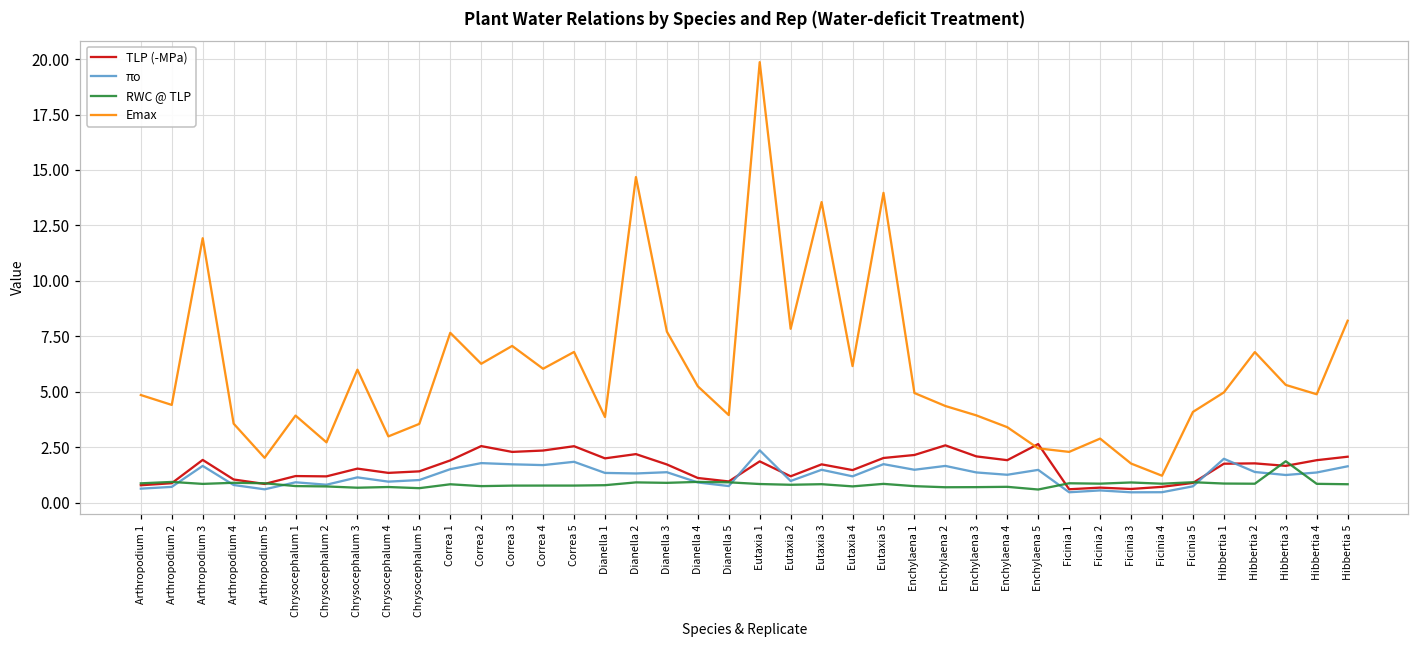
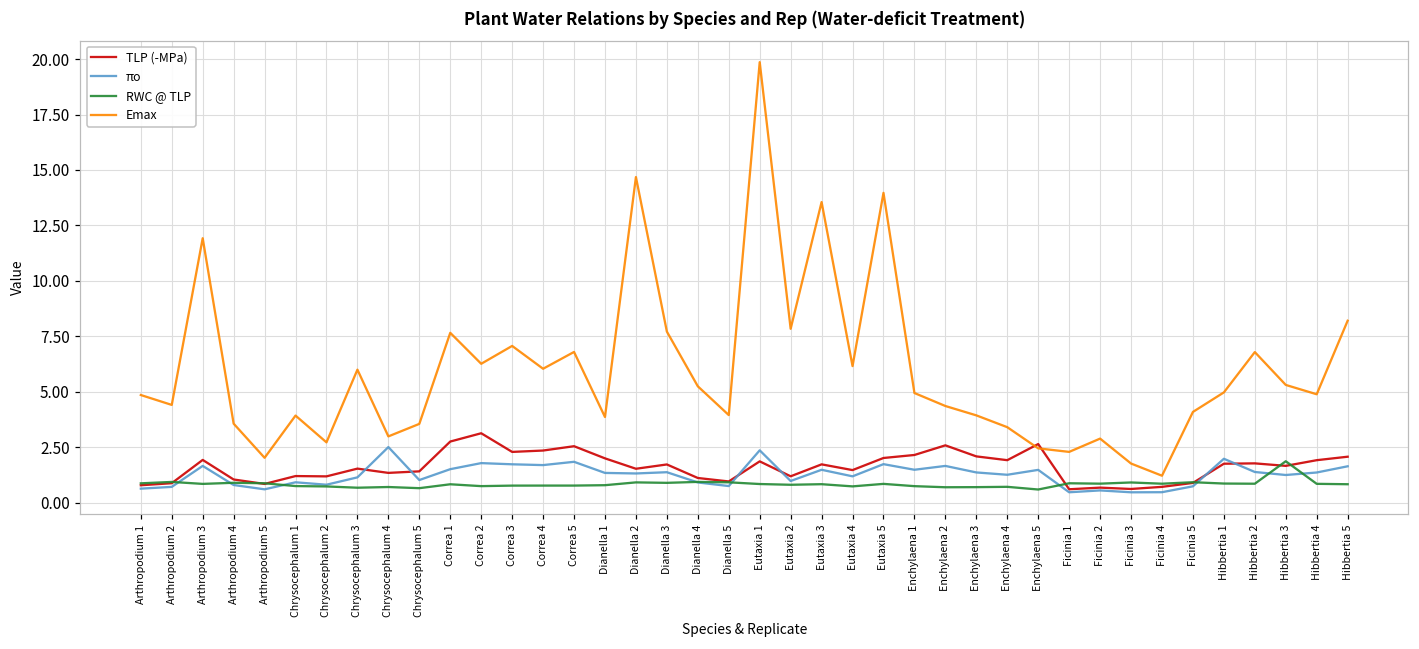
πo, Chrysocephalum 4: 0.9 -> 2.5
TLP (-MPa), Correa 1: 1.9 -> 2.8
TLP (-MPa), Correa 2: 2.5 -> 3.1
TLP (-MPa), Dianella 2: 2.2 -> 1.5
